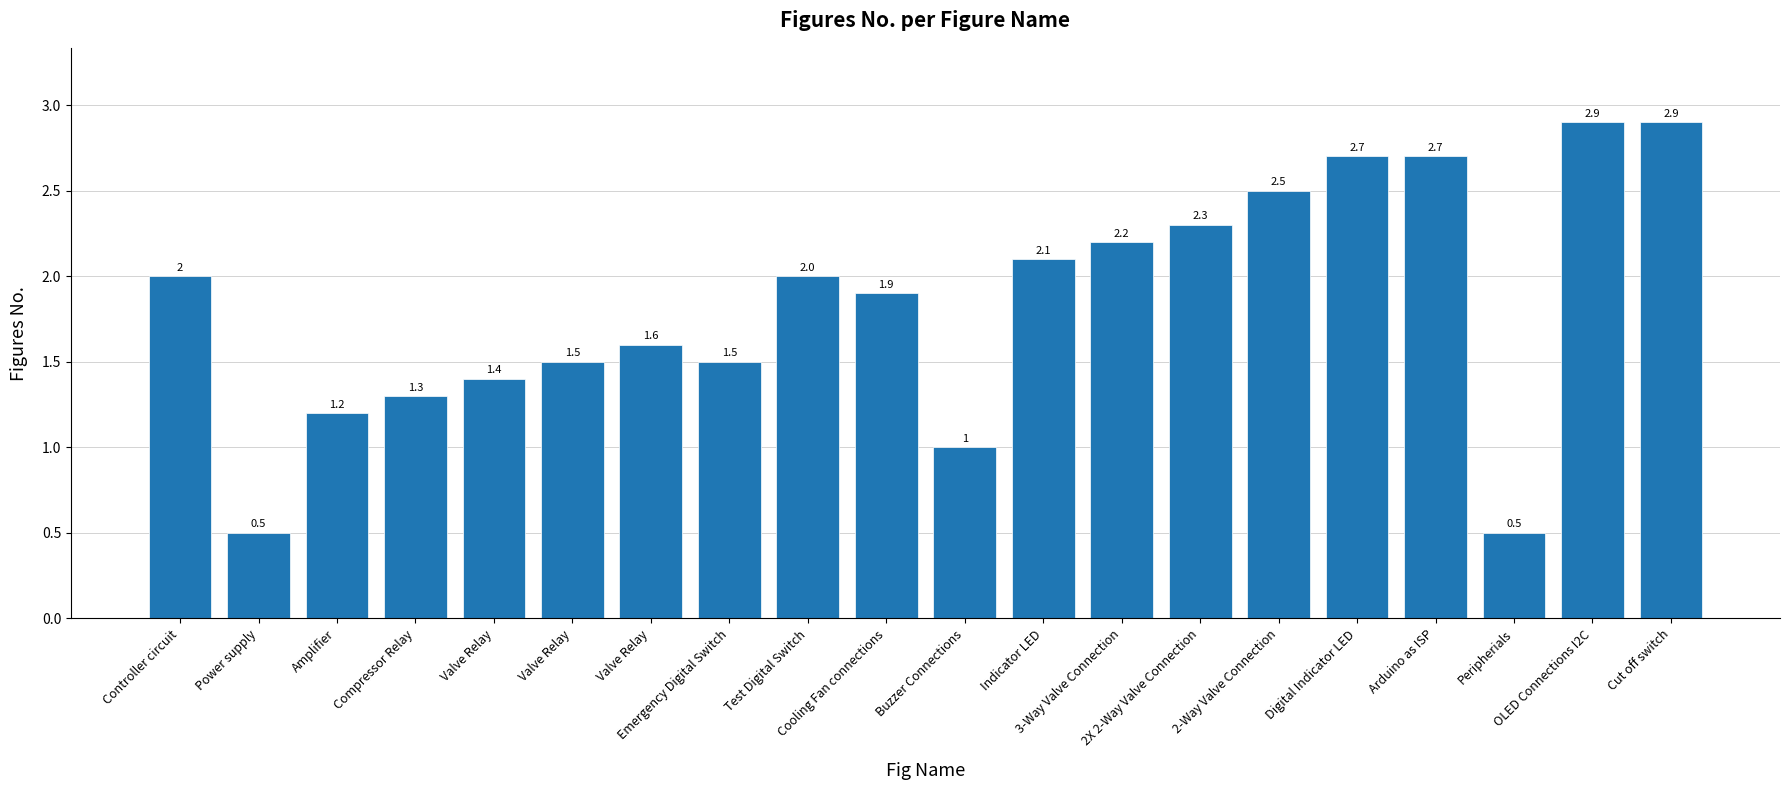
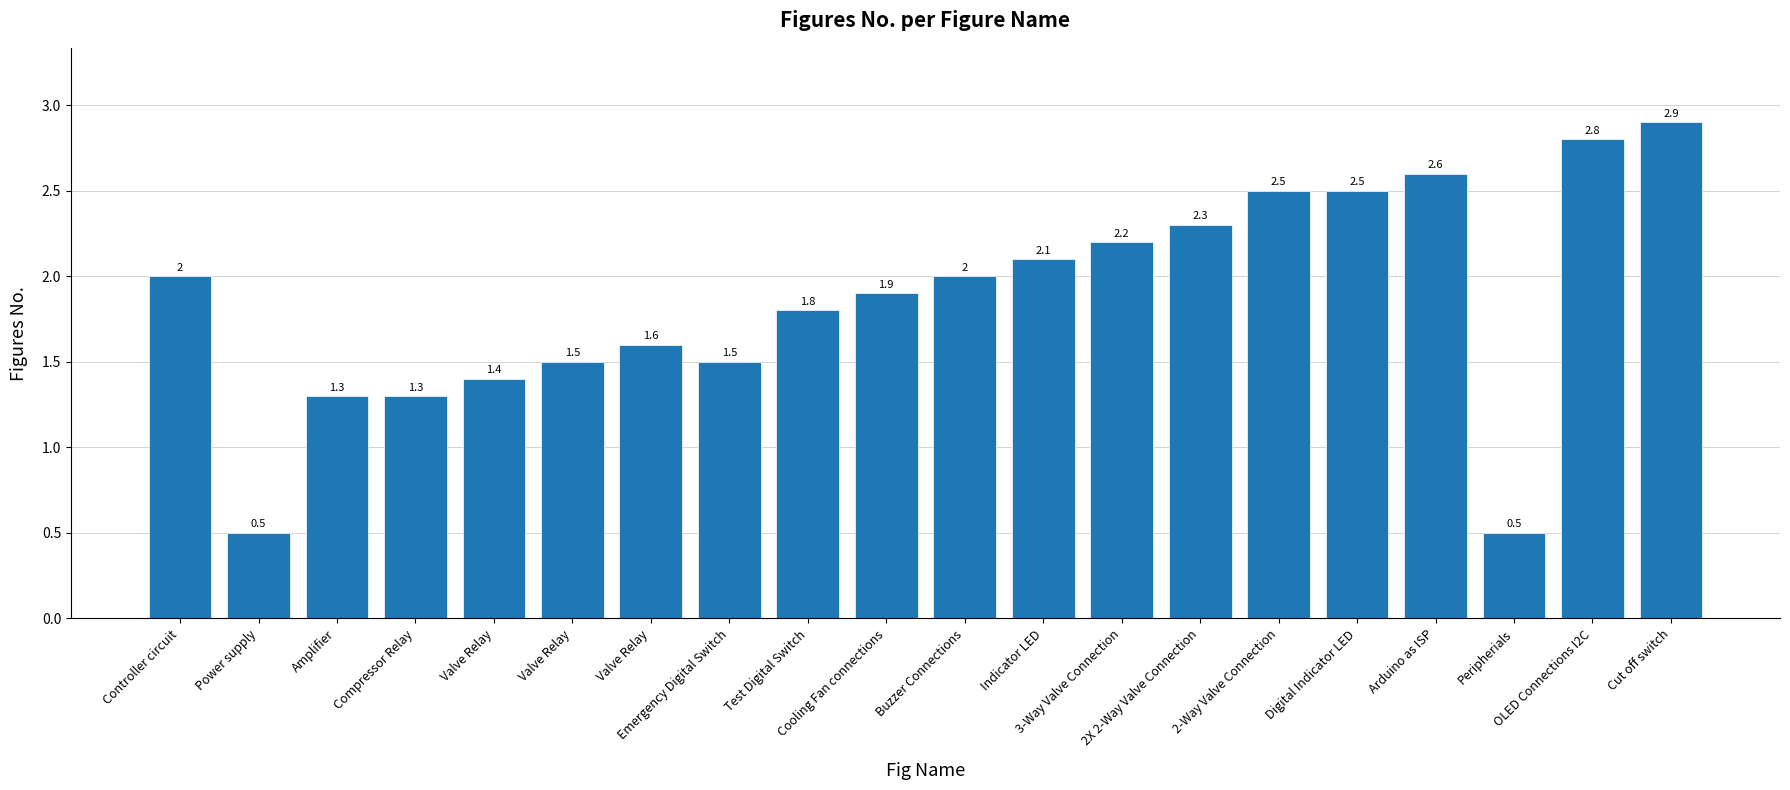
Amplifier: 1.2 -> 1.3
Test Digital Switch: 2.0 -> 1.8
Buzzer Connections: 1 -> 2
Digital Indicator LED: 2.7 -> 2.5
Arduino as ISP: 2.7 -> 2.6
OLED Connections I2C: 2.9 -> 2.8
